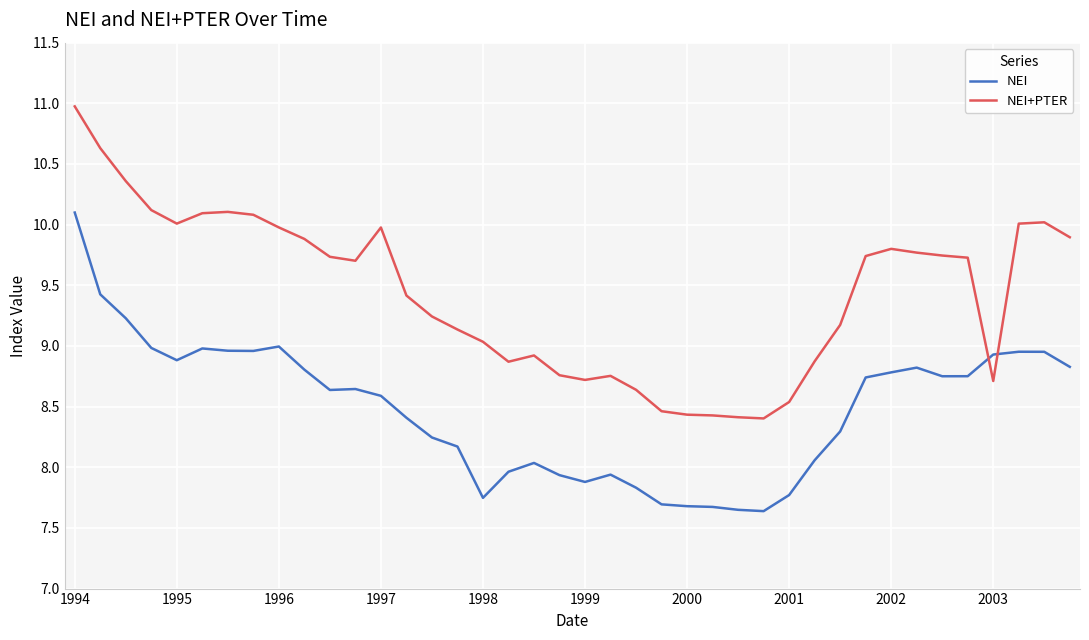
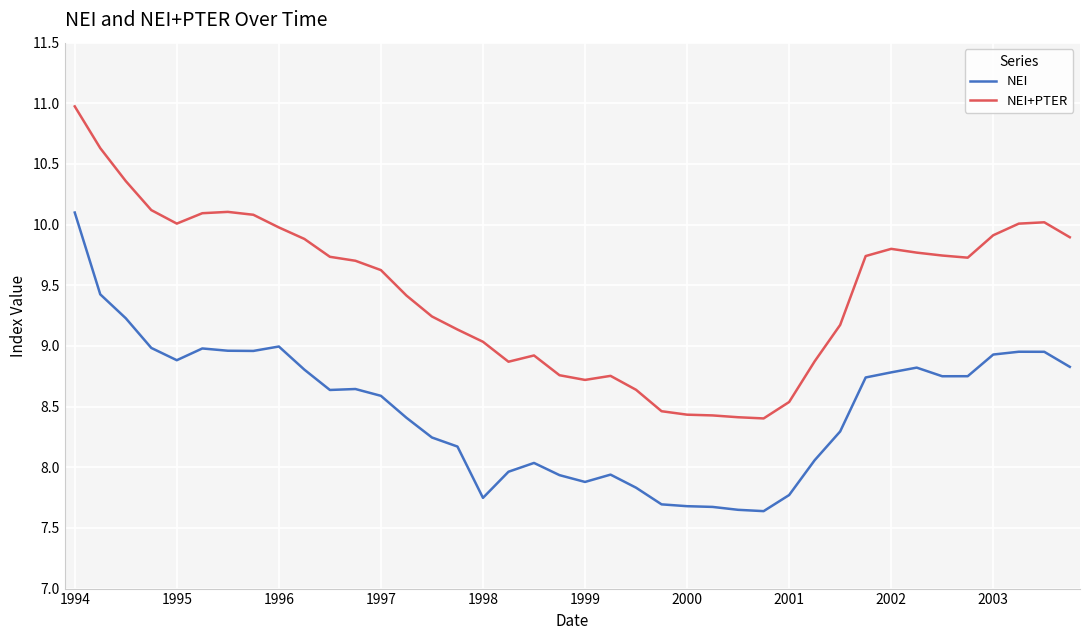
NEI+PTER, 1997: 9.98 -> 9.63
NEI+PTER, 2003: 8.71 -> 9.91
